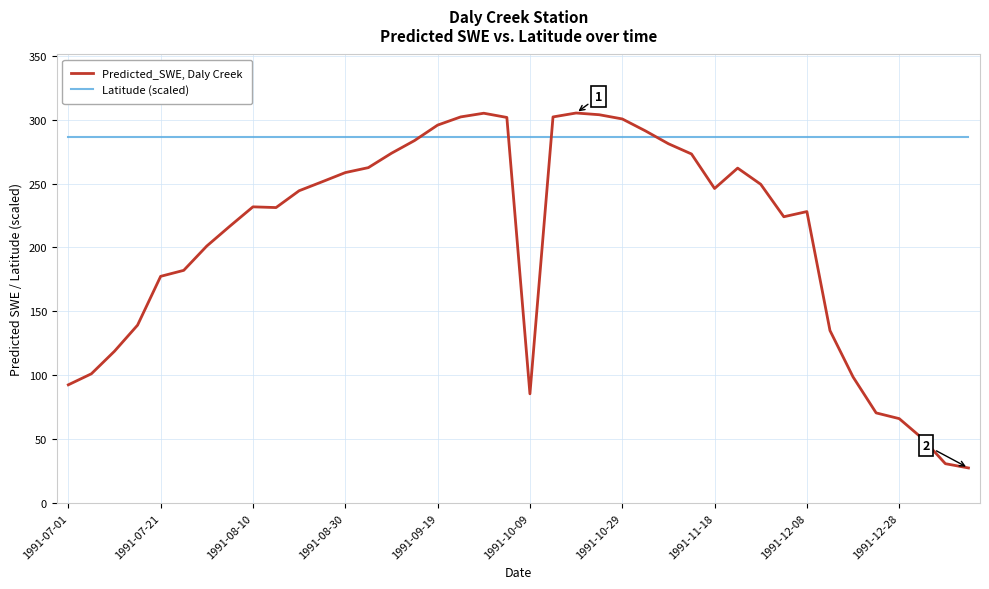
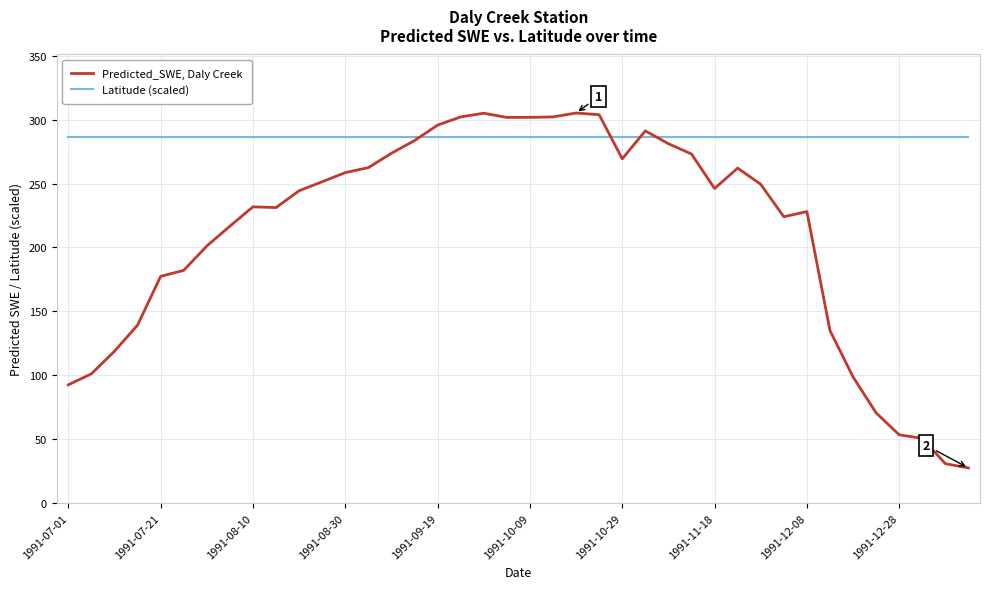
Predicted_SWE, Daly Creek, 1991-10-09: 86 -> 302
Predicted_SWE, Daly Creek, 1991-10-29: 301 -> 269
Predicted_SWE, Daly Creek, 1991-12-28: 66 -> 53
